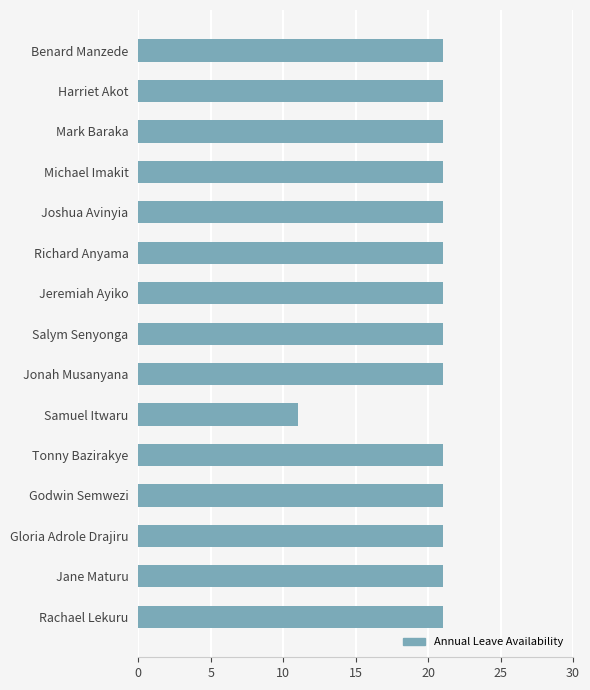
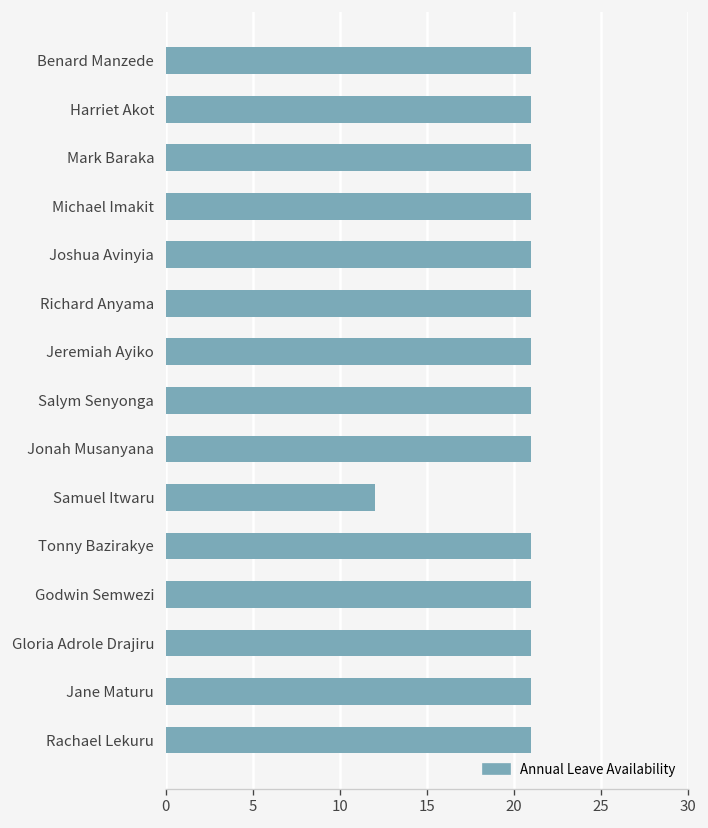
Samuel Itwaru: 11 -> 12
